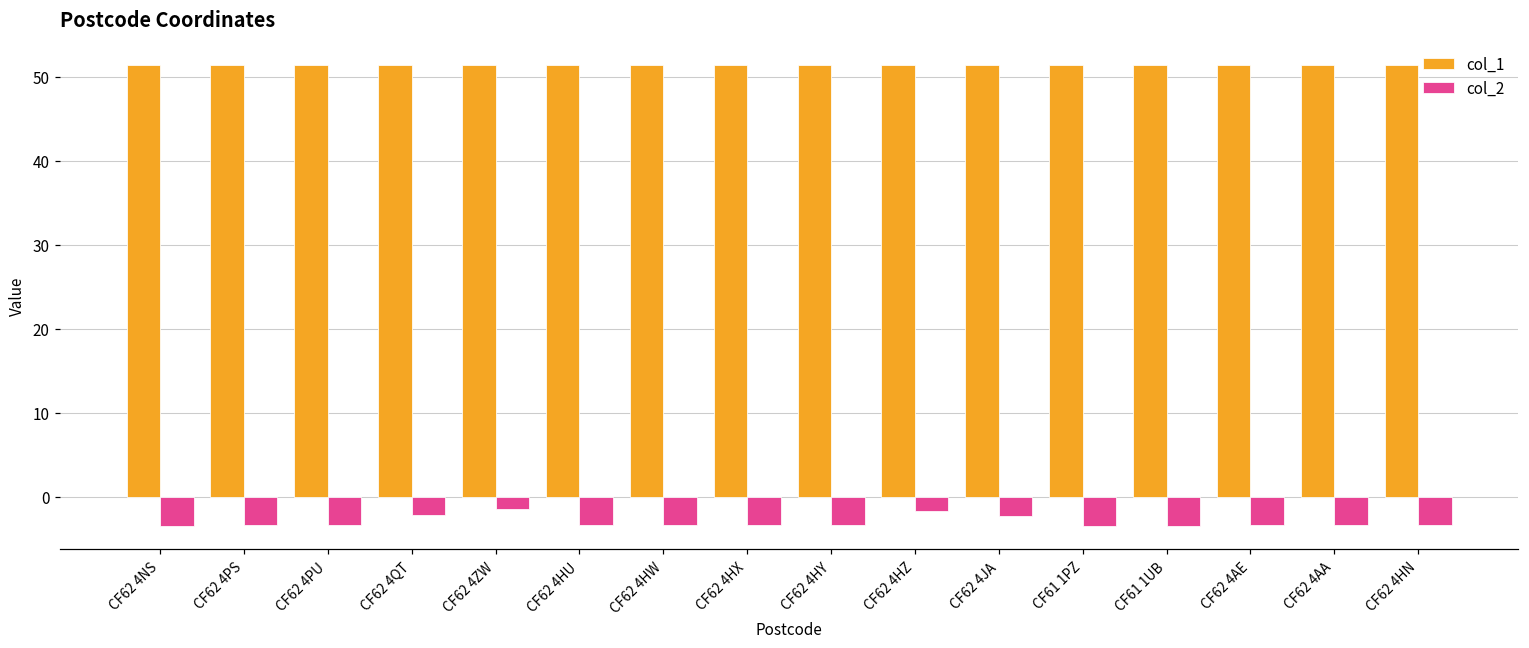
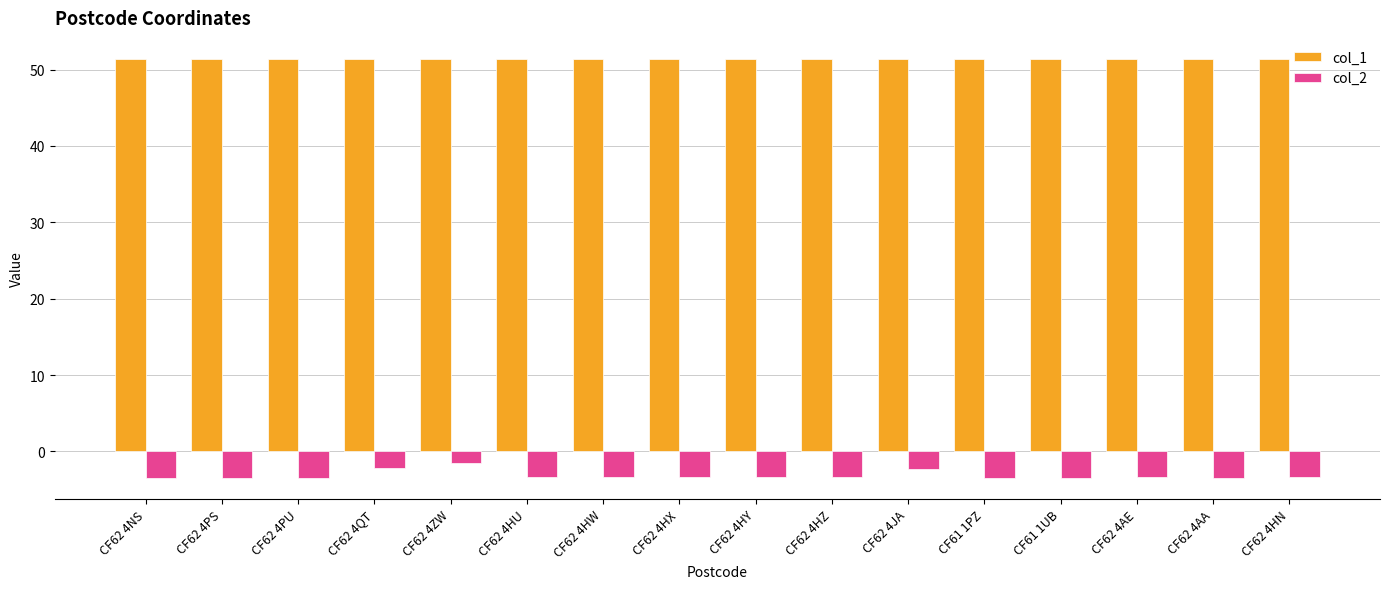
col_2, CF62 4HZ: -2 -> -3
